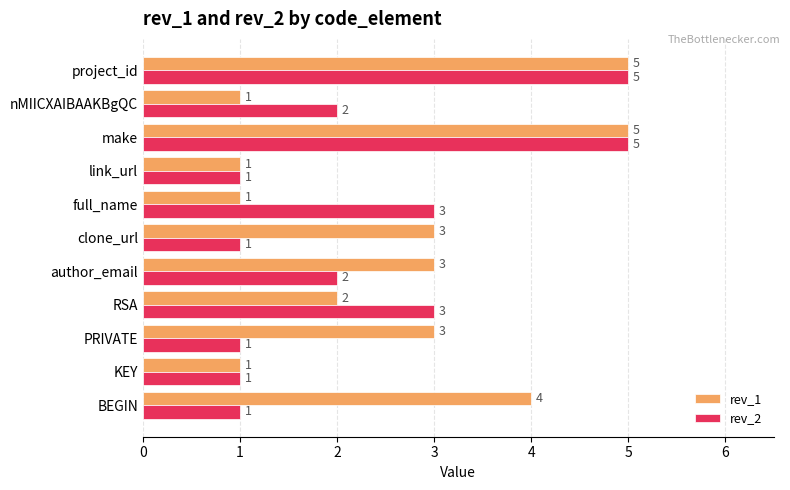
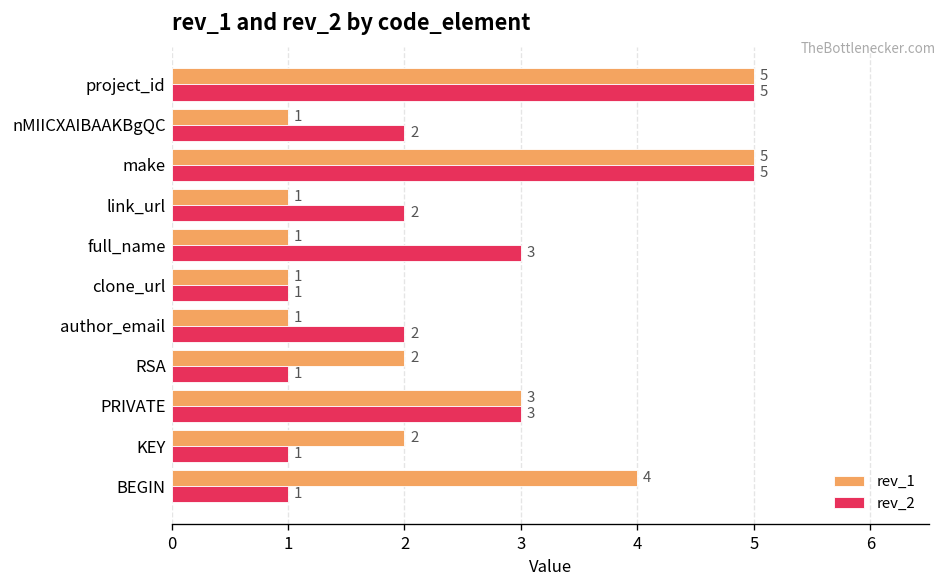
rev_2, link_url: 1 -> 2
rev_1, clone_url: 3 -> 1
rev_1, author_email: 3 -> 1
rev_2, RSA: 3 -> 1
rev_2, PRIVATE: 1 -> 3
rev_1, KEY: 1 -> 2
